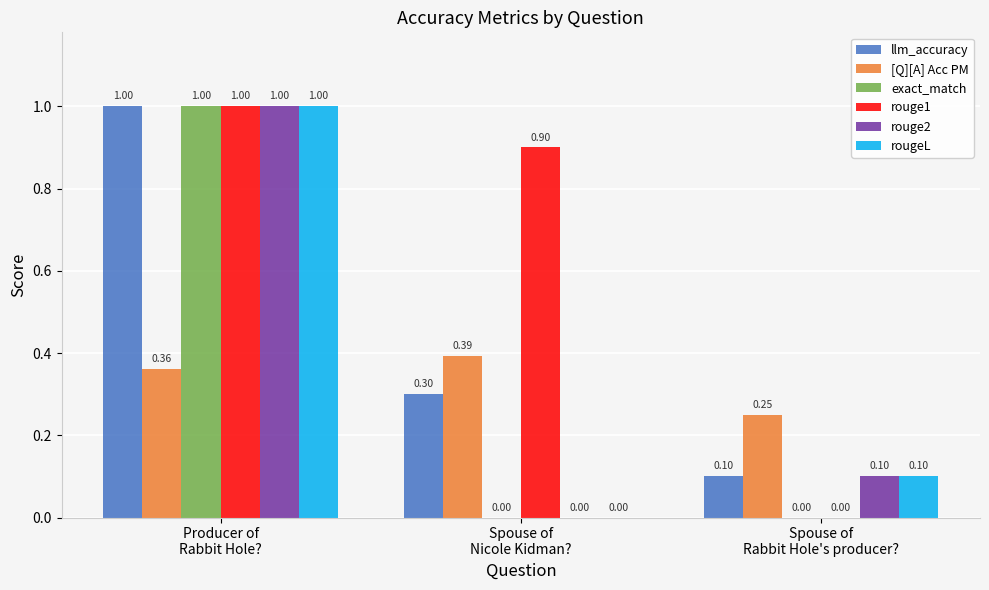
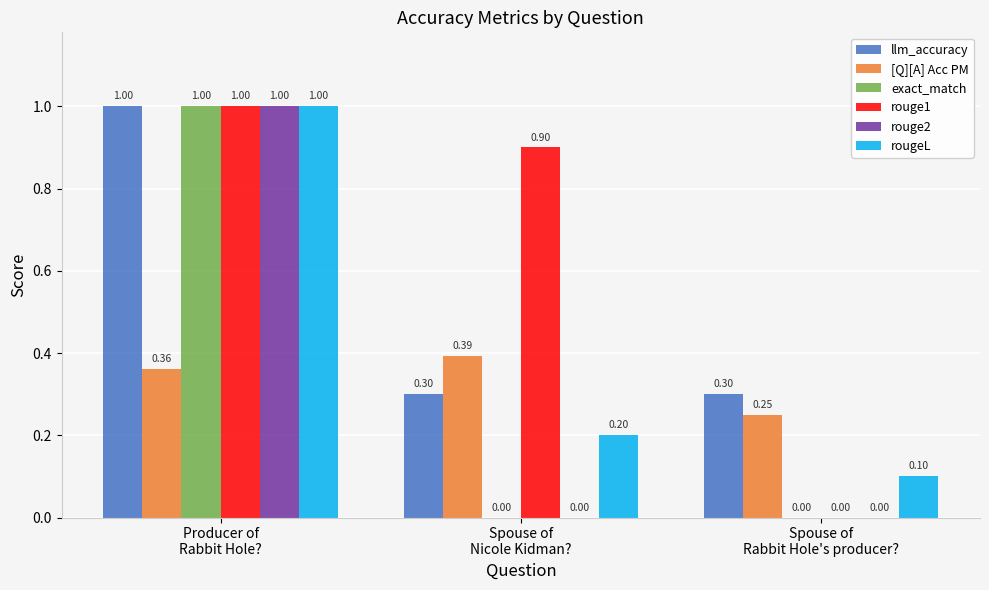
rougeL, Spouse of Nicole Kidman?: 0.00 -> 0.20
llm_accuracy, Spouse of Rabbit Hole's producer?: 0.10 -> 0.30
rouge2, Spouse of Rabbit Hole's producer?: 0.10 -> 0.00
